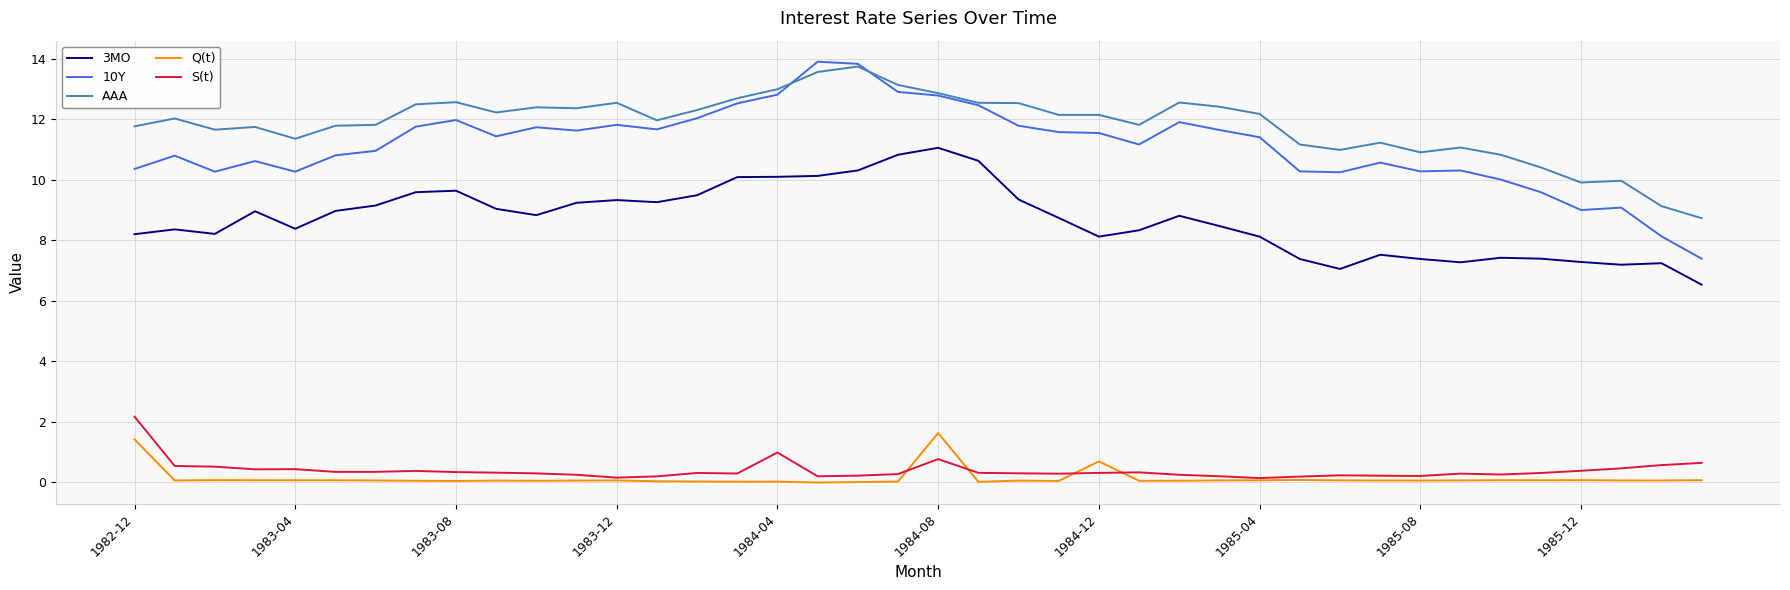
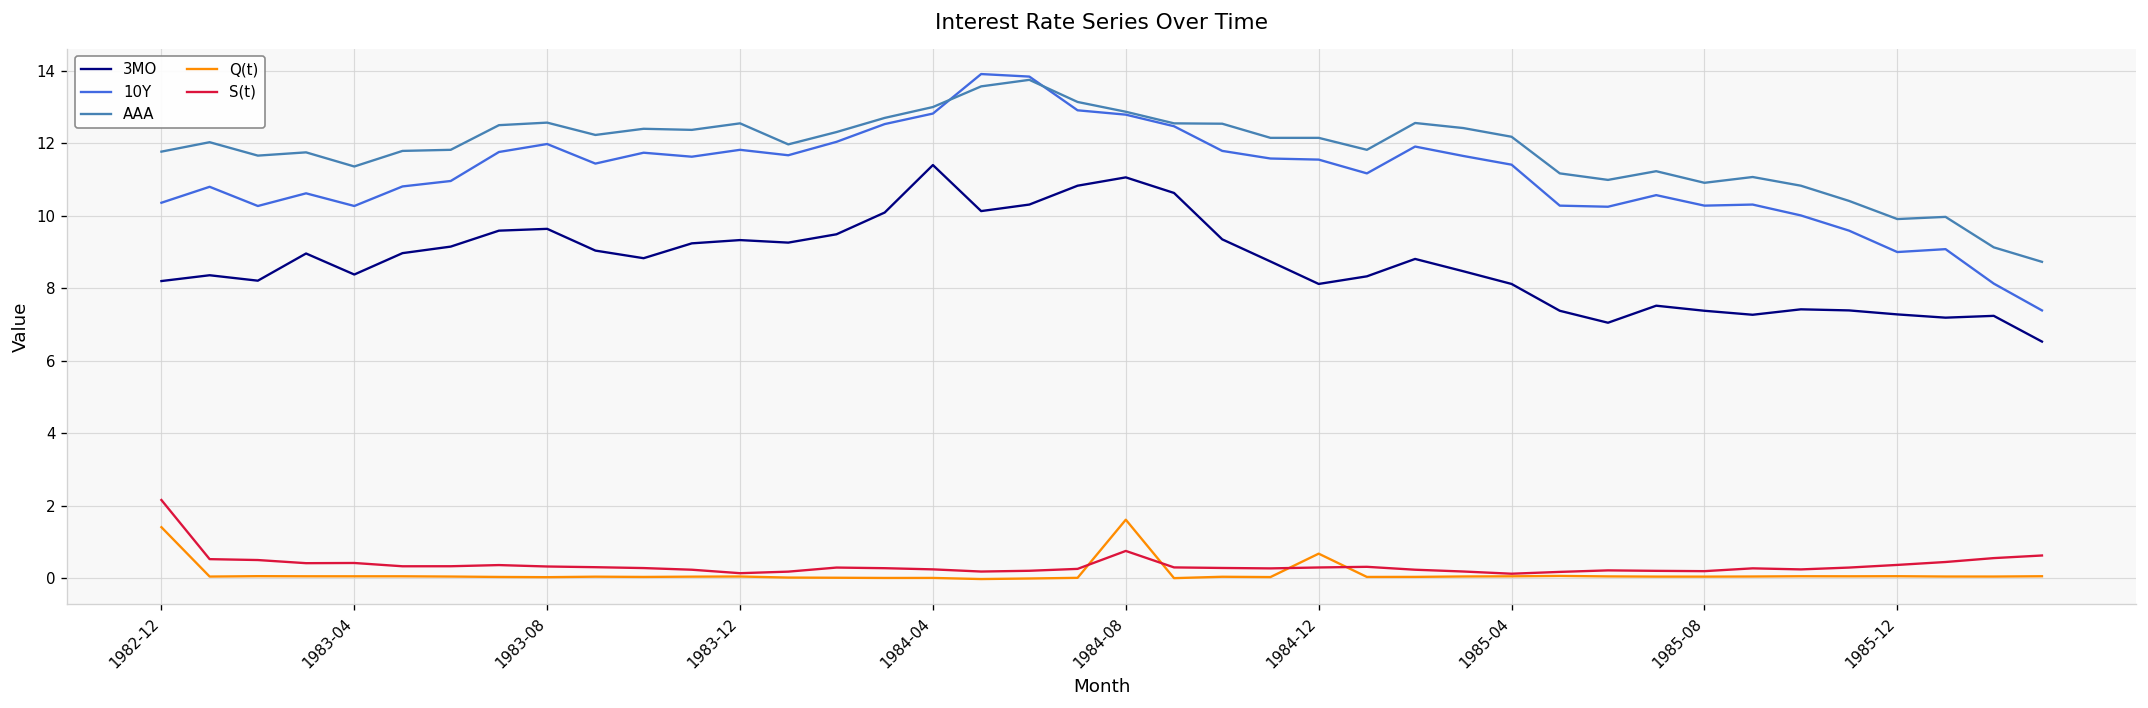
3MO, 1984-04: 10.1 -> 11.4
S(t), 1984-04: 1.0 -> 0.2
